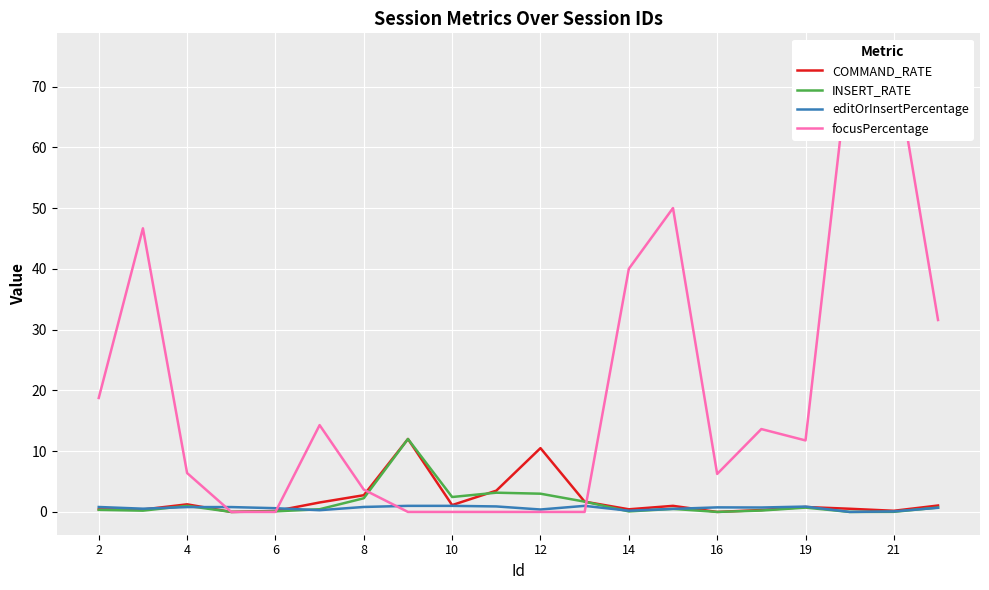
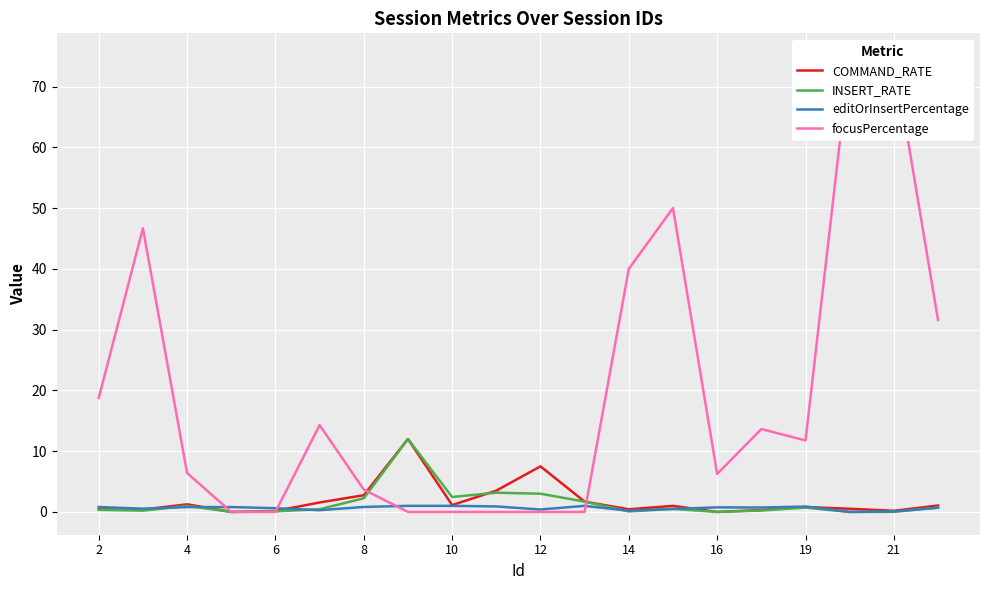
COMMAND_RATE, 12: 11 -> 8
